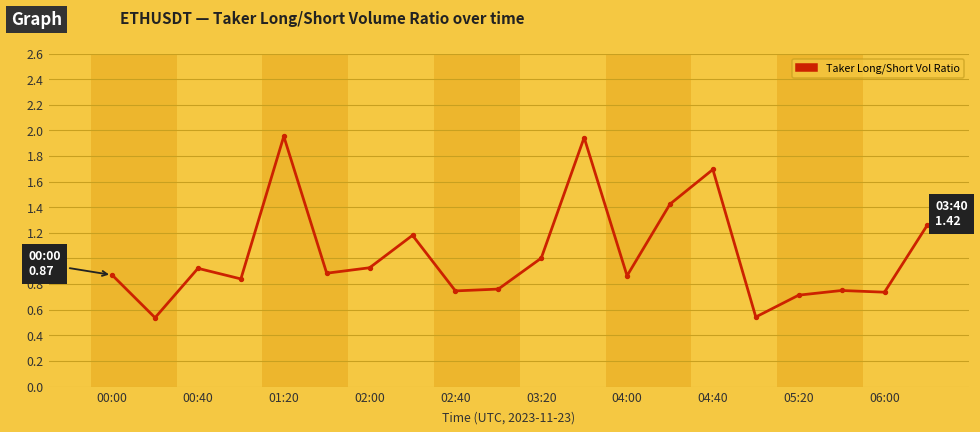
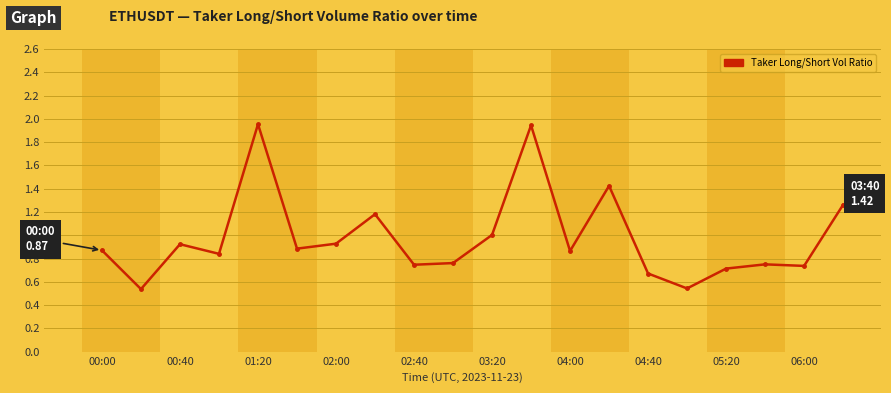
04:40: 1.69 -> 0.67
